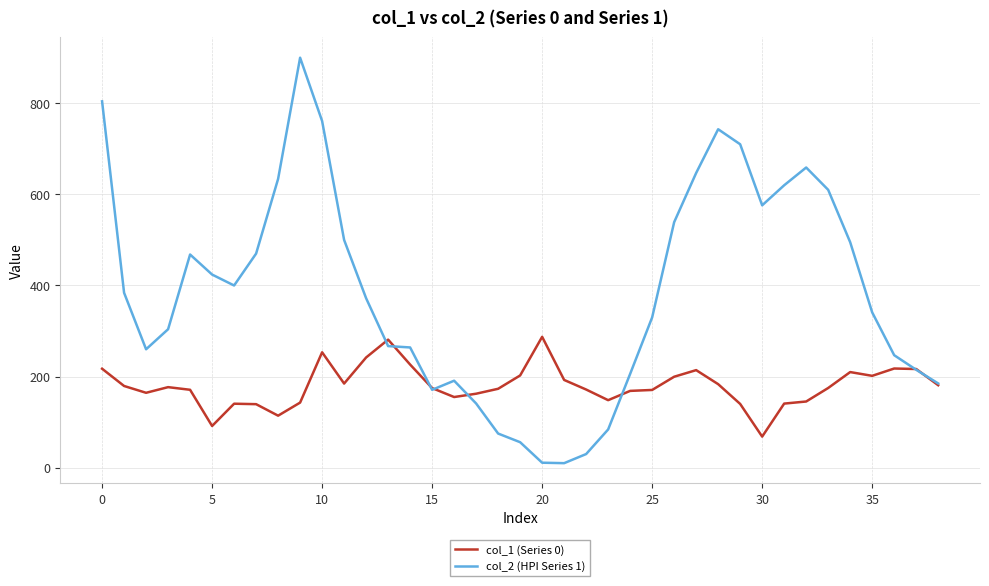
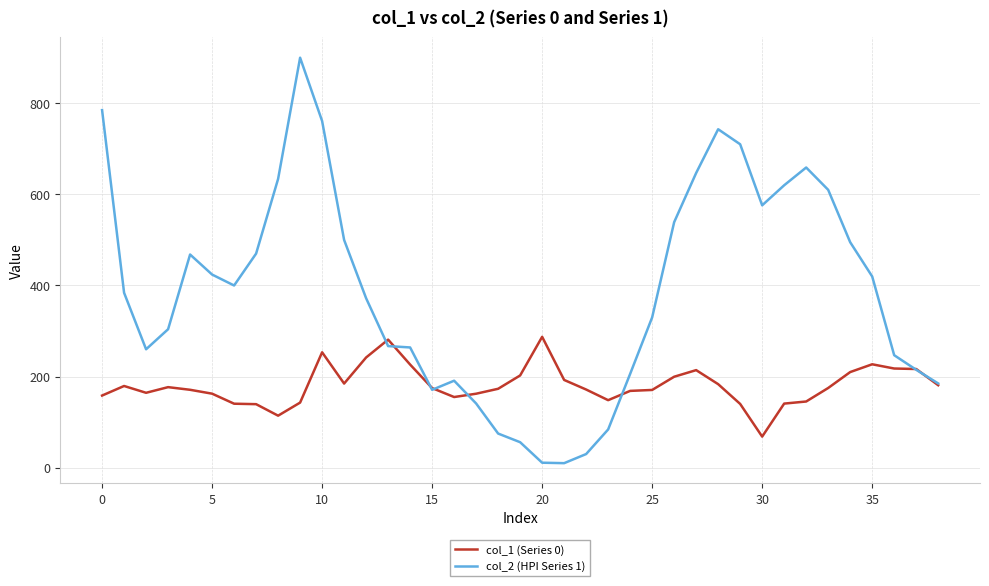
col_1 (Series 0), 0: 220 -> 160
col_2 (HPI Series 1), 0: 800 -> 790
col_1 (Series 0), 5: 90 -> 160
col_1 (Series 0), 35: 200 -> 230
col_2 (HPI Series 1), 35: 340 -> 420
